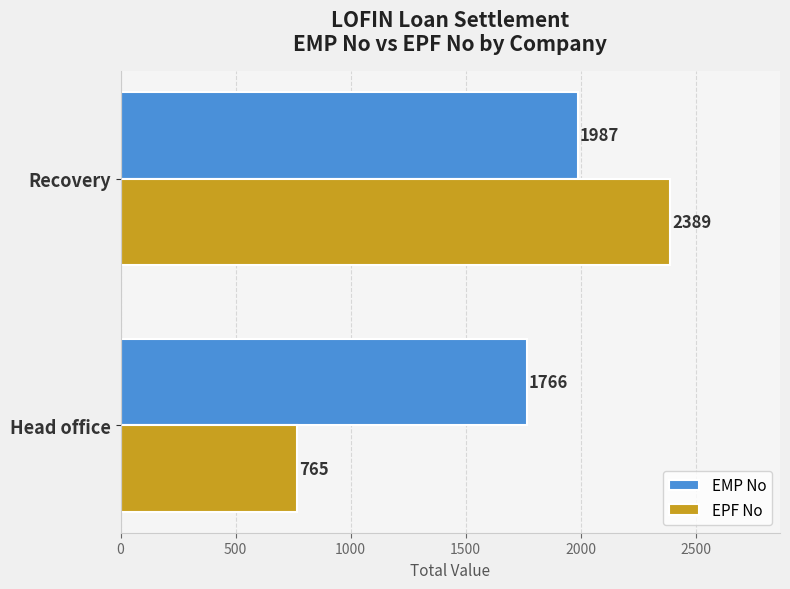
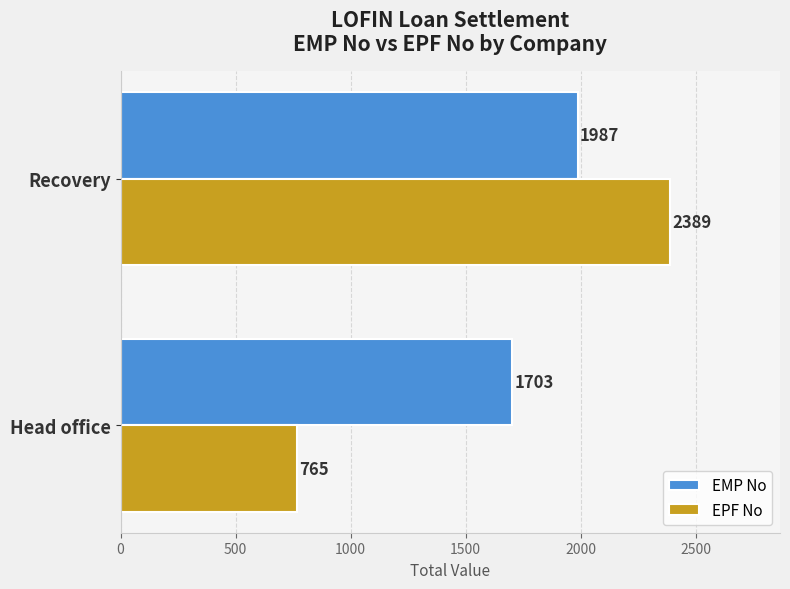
EMP No, Head office: 1766 -> 1703
